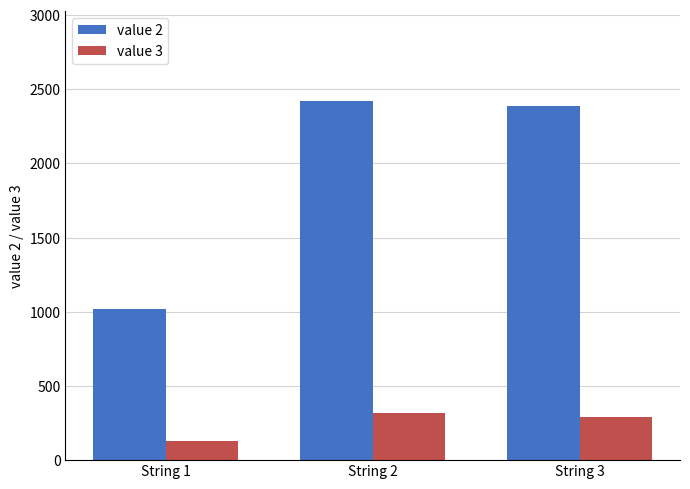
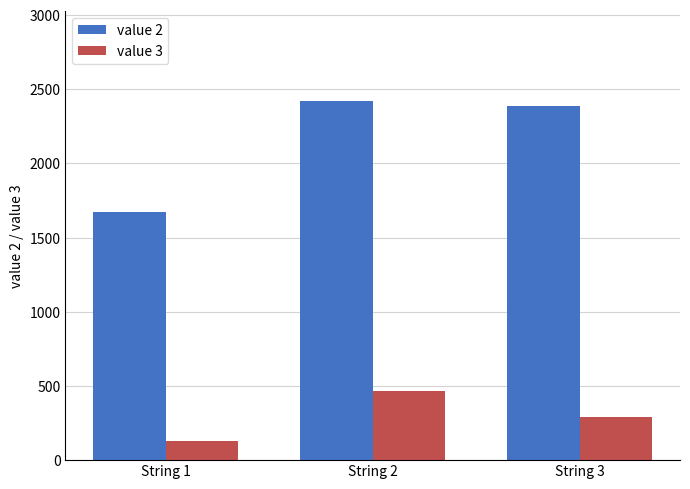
value 2, String 1: 1020 -> 1670
value 3, String 2: 320 -> 470
